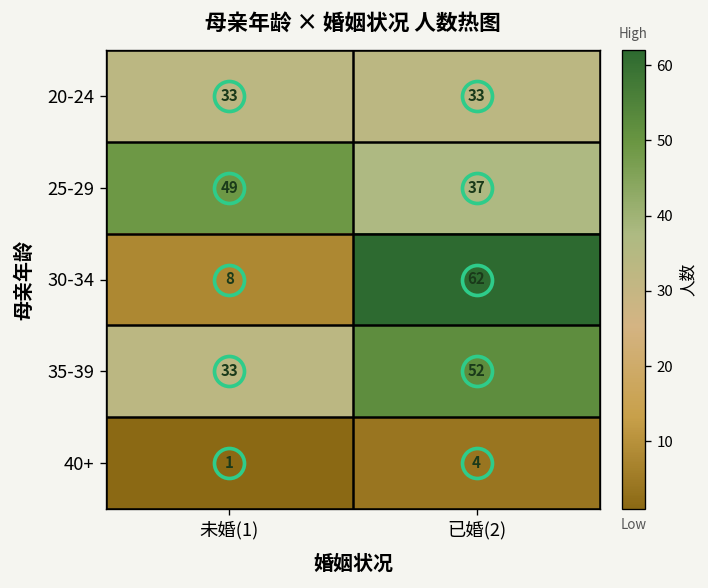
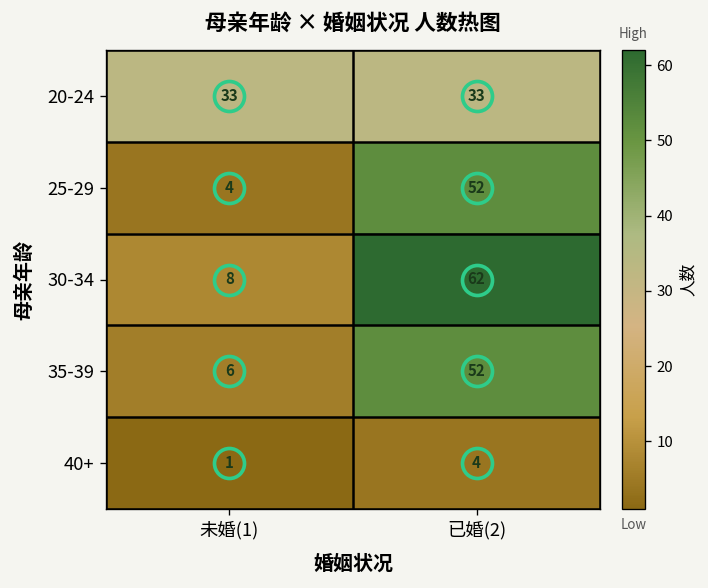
25-29, 未婚(1): 49 -> 4
25-29, 已婚(2): 37 -> 52
35-39, 未婚(1): 33 -> 6
